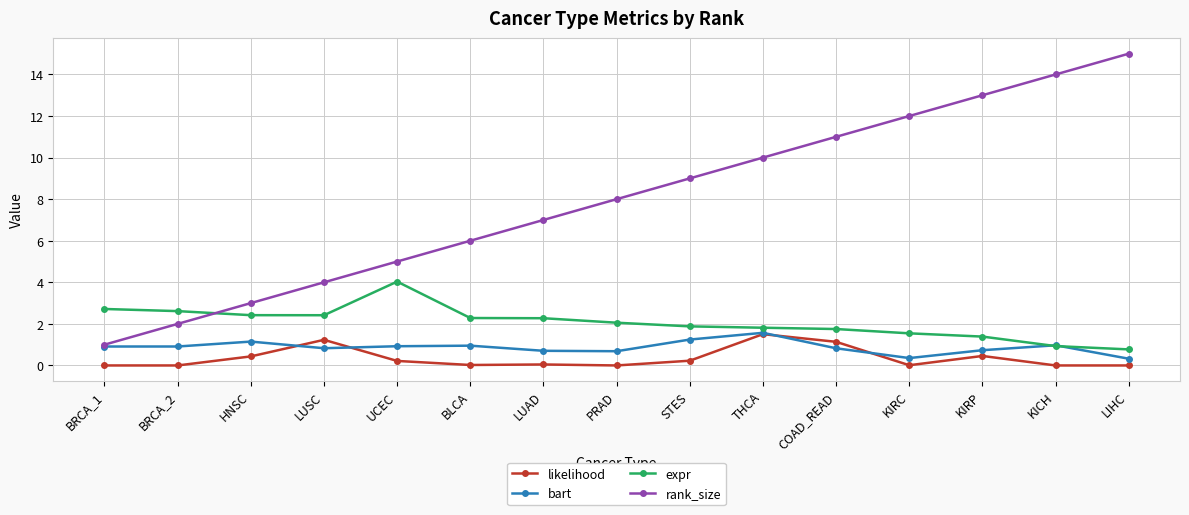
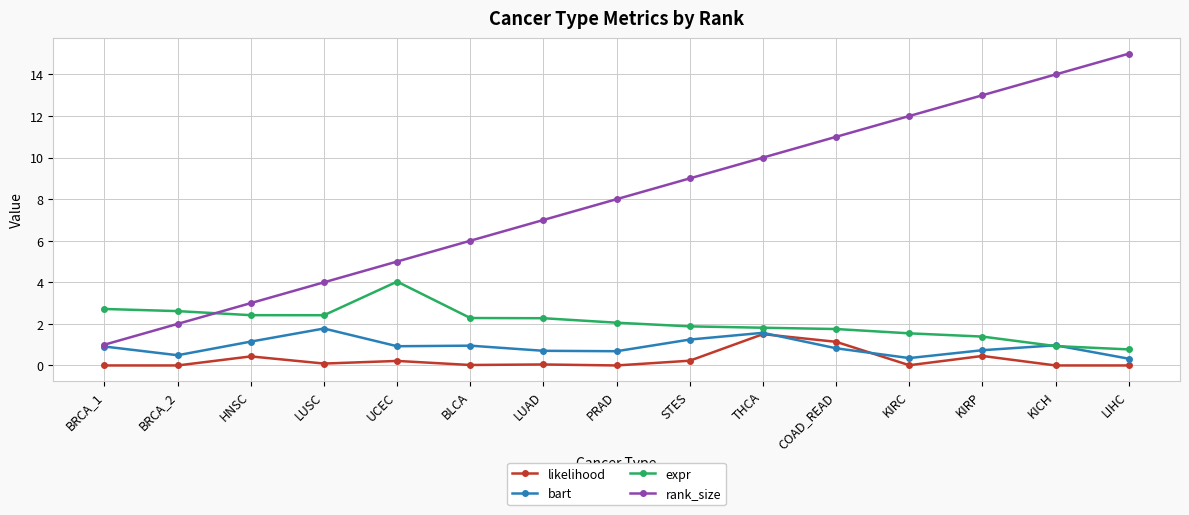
bart, BRCA_2: 0.9 -> 0.5
likelihood, LUSC: 1.2 -> 0.1
bart, LUSC: 0.8 -> 1.8
